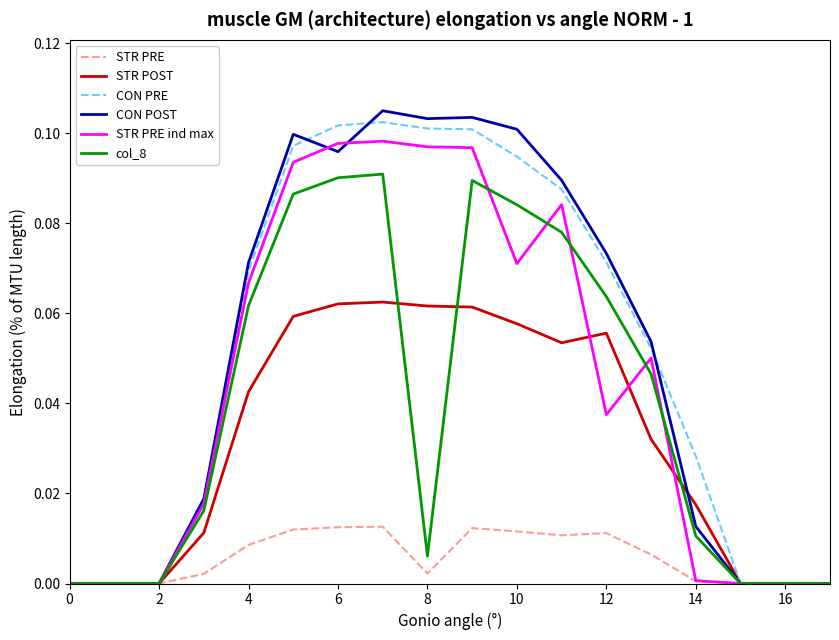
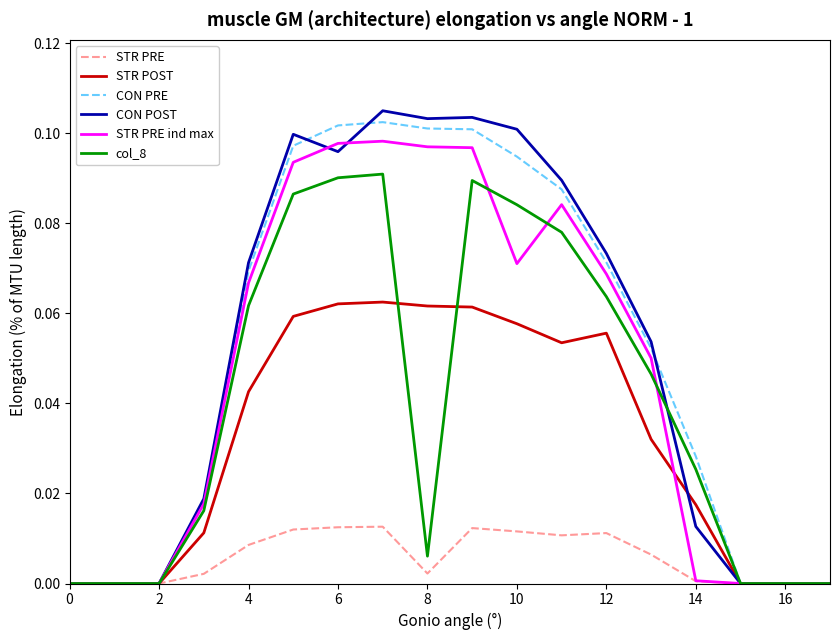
STR PRE ind max, 12: 0.038 -> 0.069
col_8, 14: 0.011 -> 0.025
